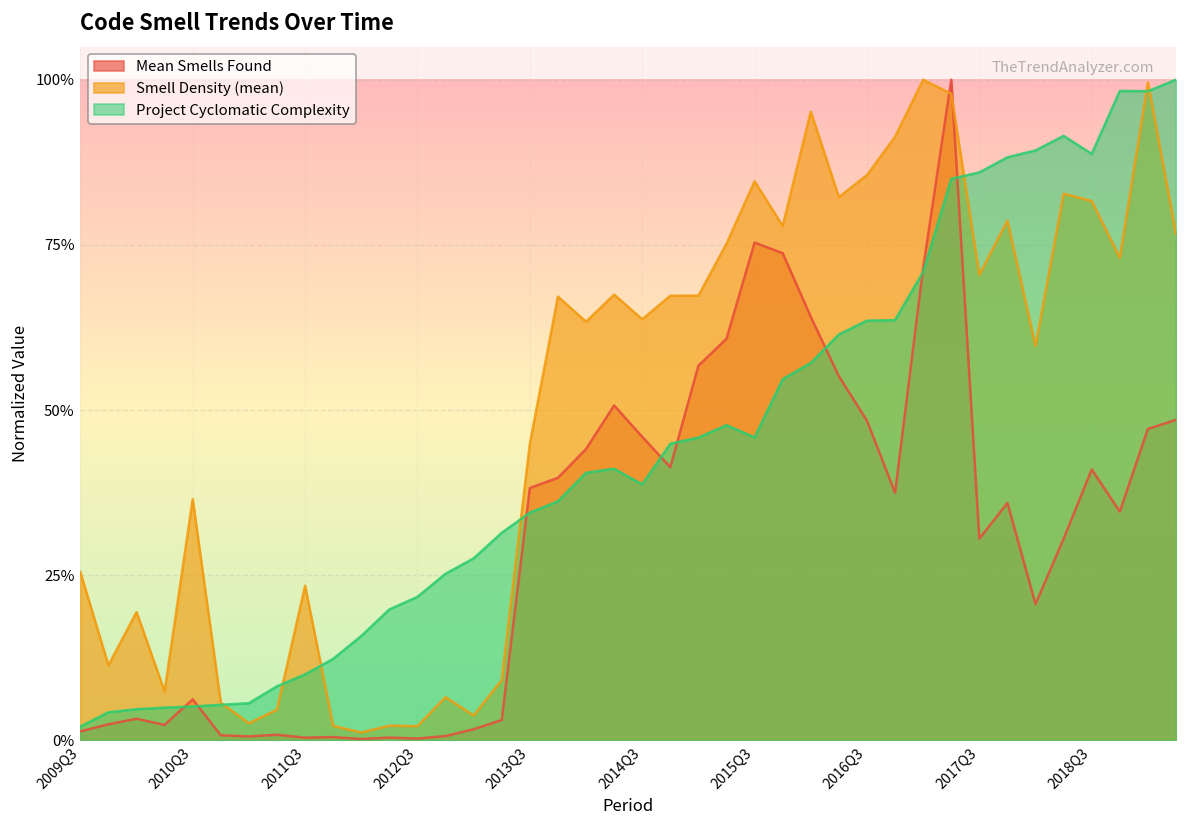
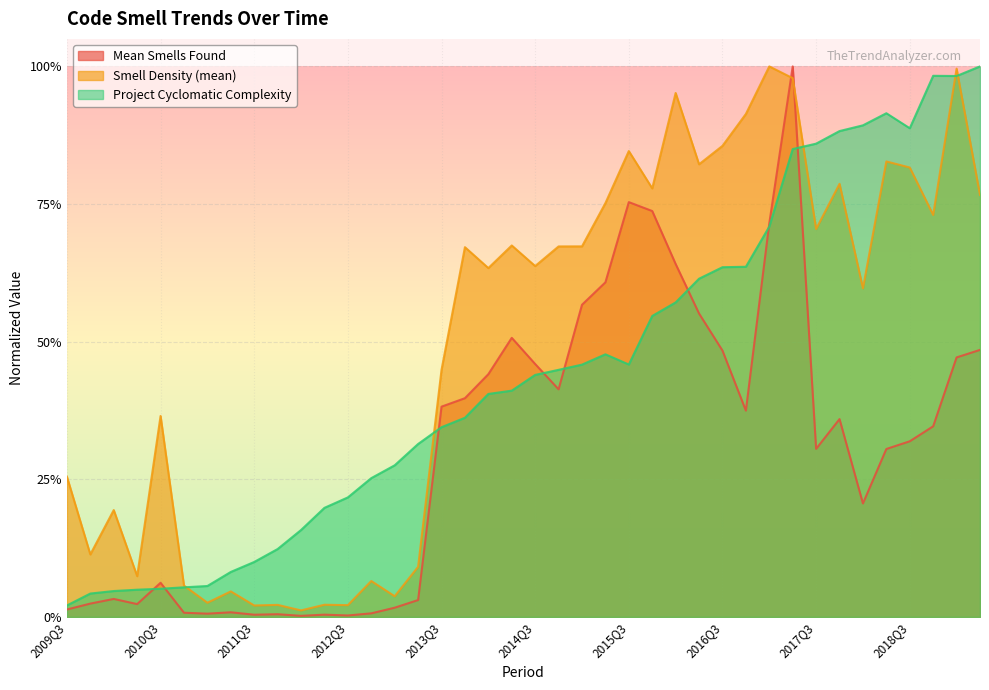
Smell Density (mean), 2011Q3: 23% -> 2%
Project Cyclomatic Complexity, 2014Q3: 39% -> 44%
Mean Smells Found, 2018Q3: 41% -> 32%
